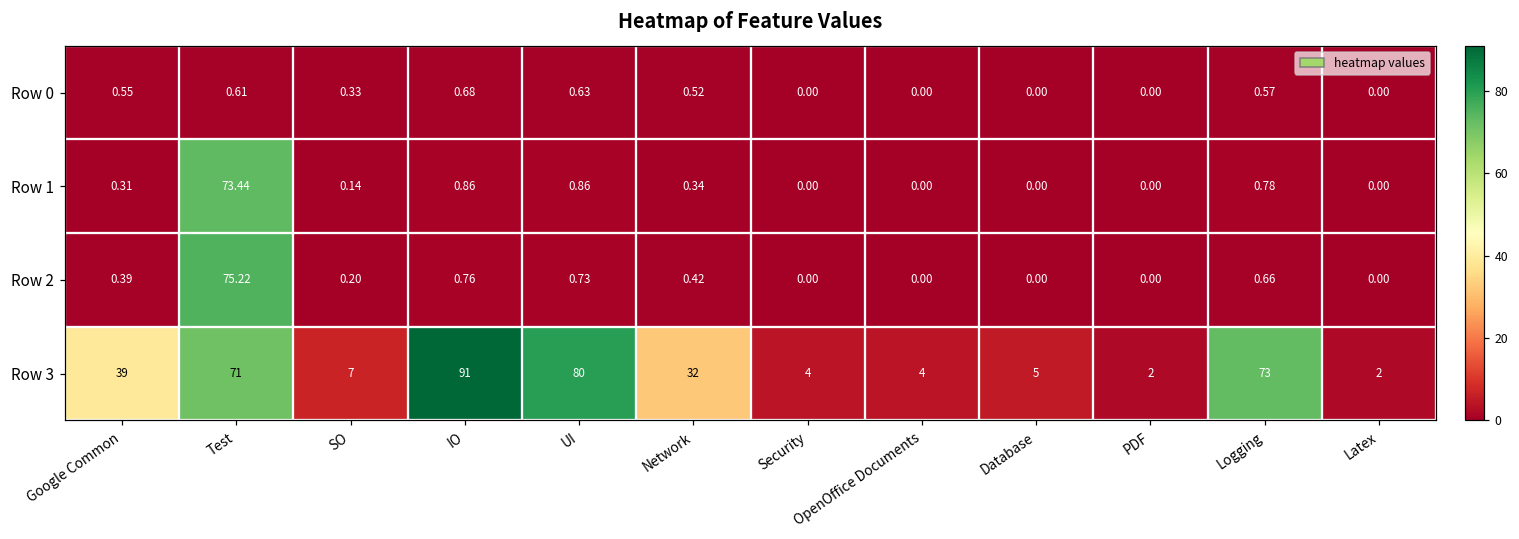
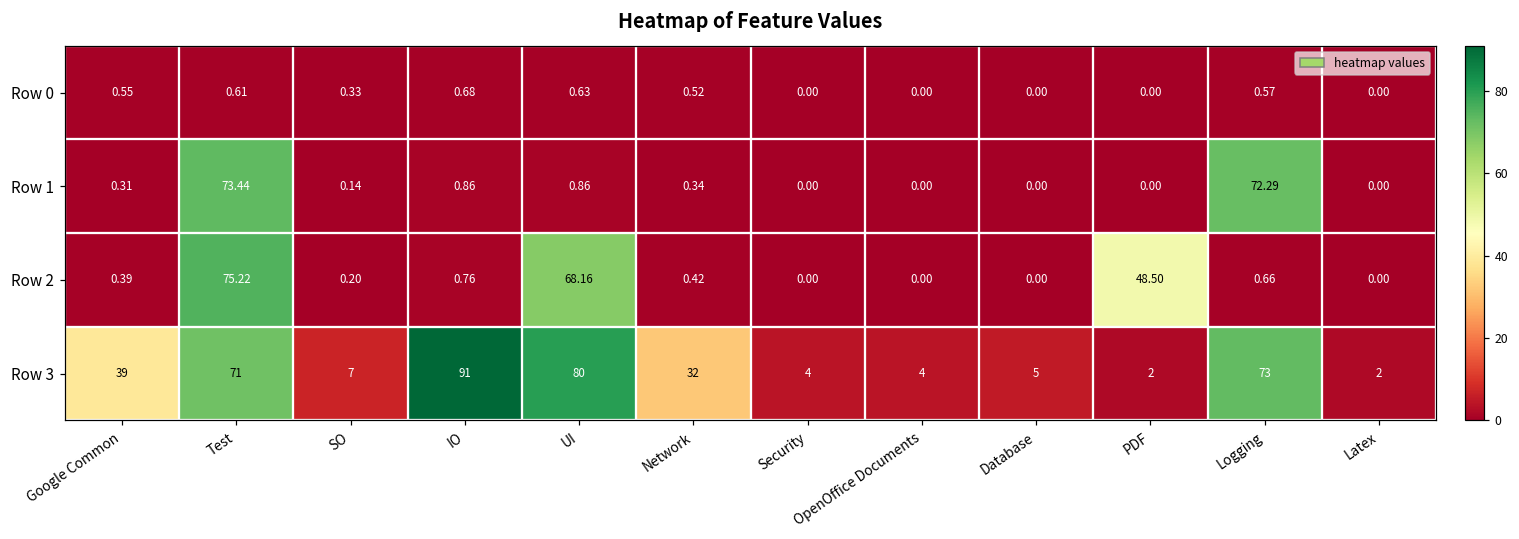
Row 1, Logging: 0.78 -> 72.29
Row 2, UI: 0.73 -> 68.16
Row 2, PDF: 0.00 -> 48.50
